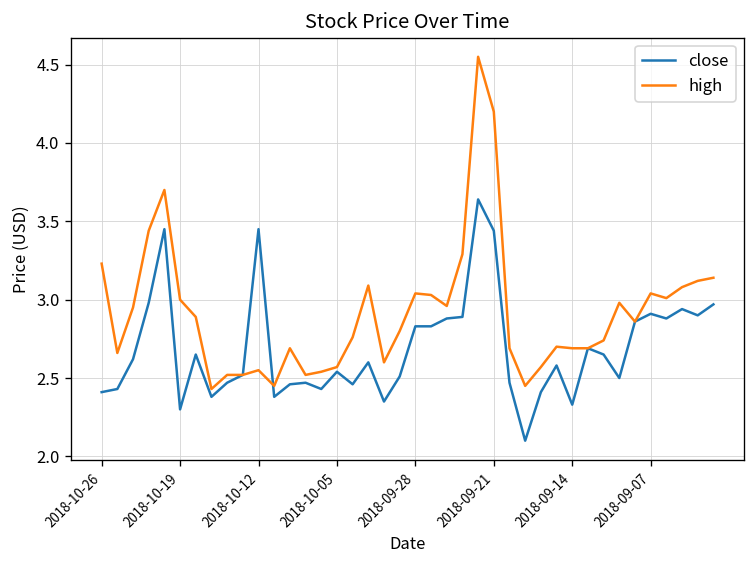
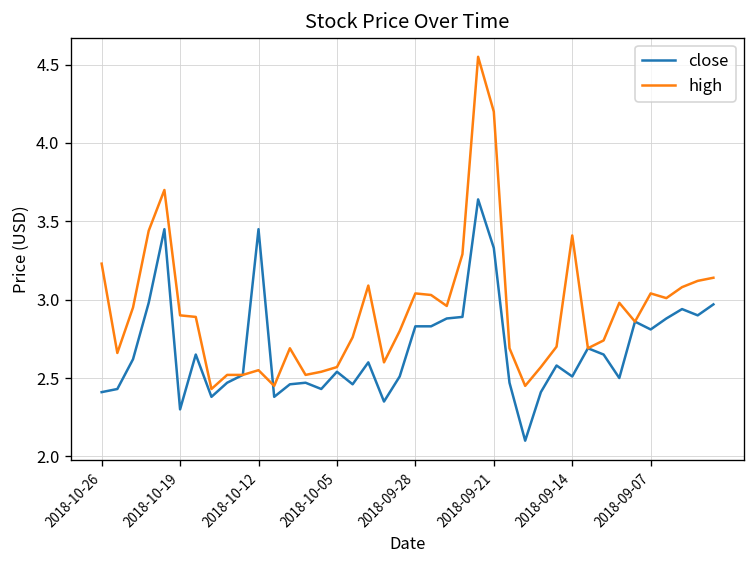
high, 2018-10-19: 3.0 -> 2.9
close, 2018-09-21: 3.44 -> 3.33
close, 2018-09-14: 2.33 -> 2.51
high, 2018-09-14: 2.69 -> 3.41
close, 2018-09-07: 2.91 -> 2.81
